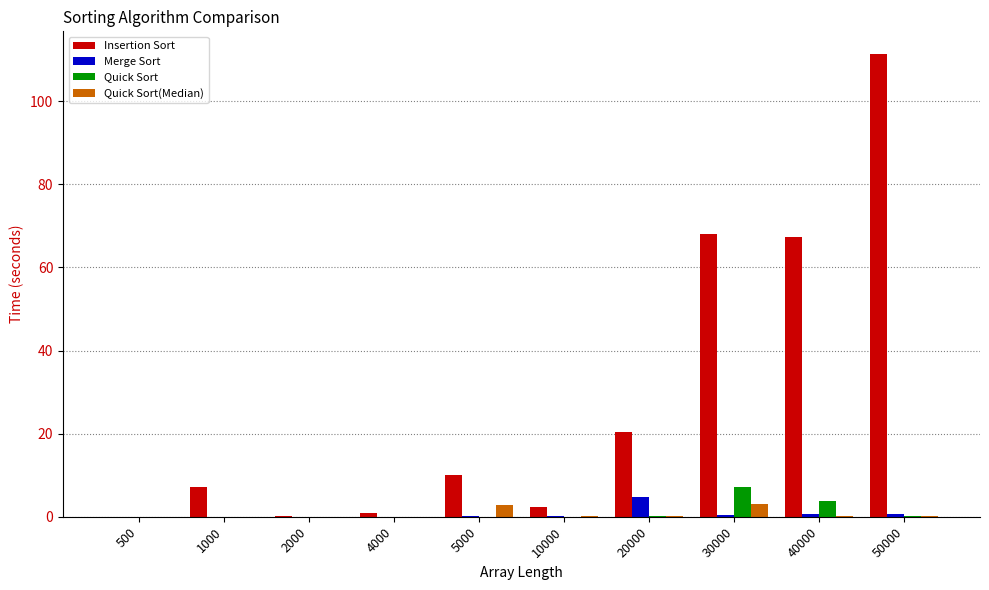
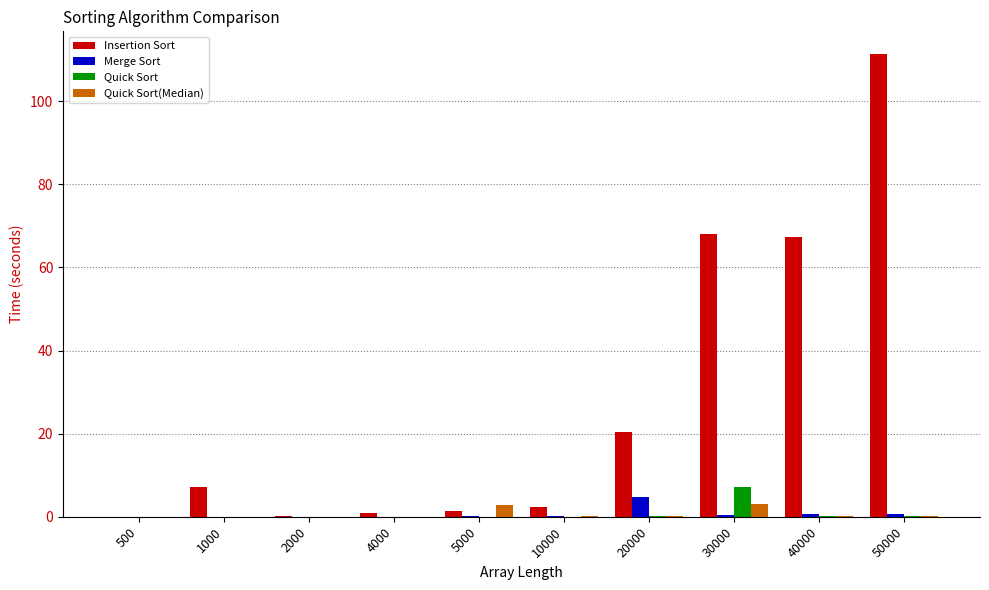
Insertion Sort, 5000: 10 -> 1
Quick Sort, 40000: 4 -> 0
